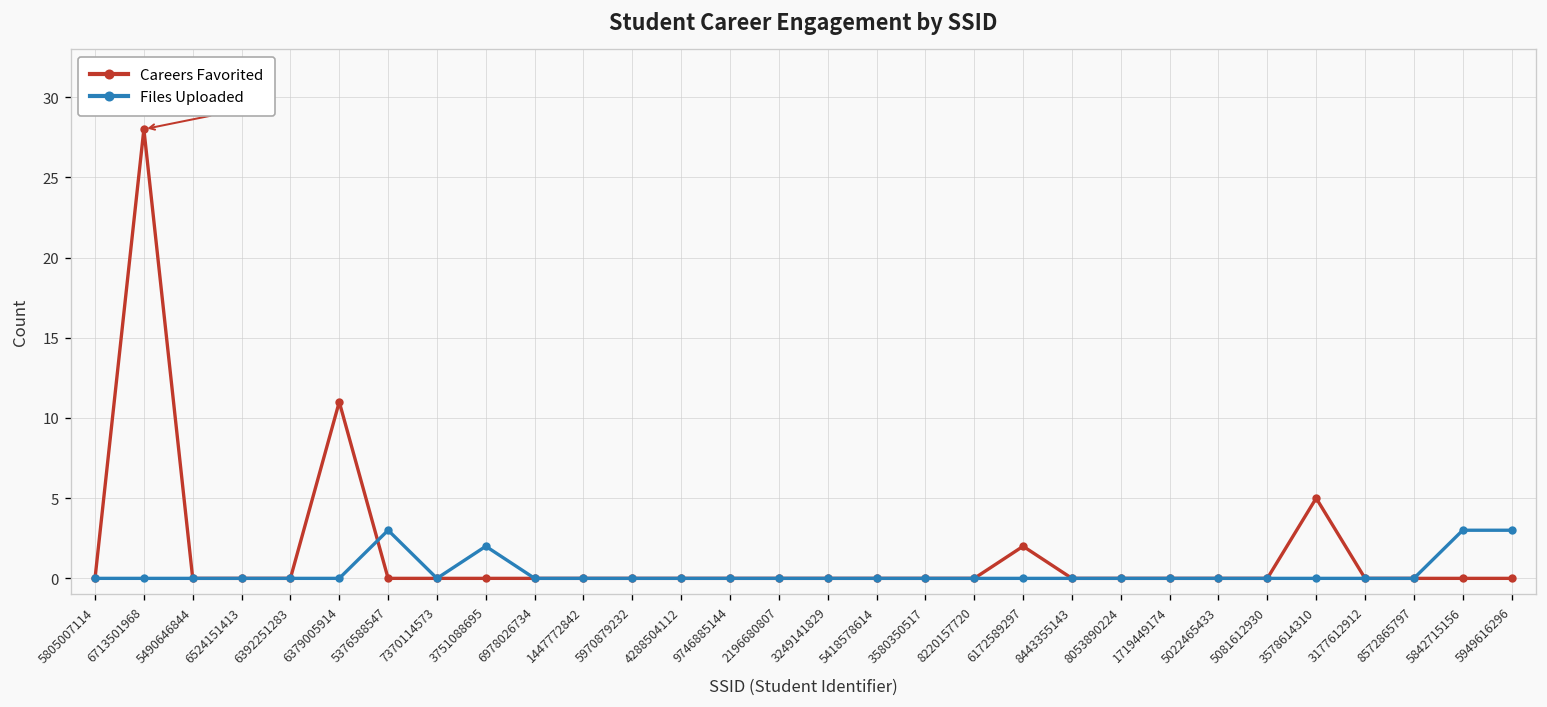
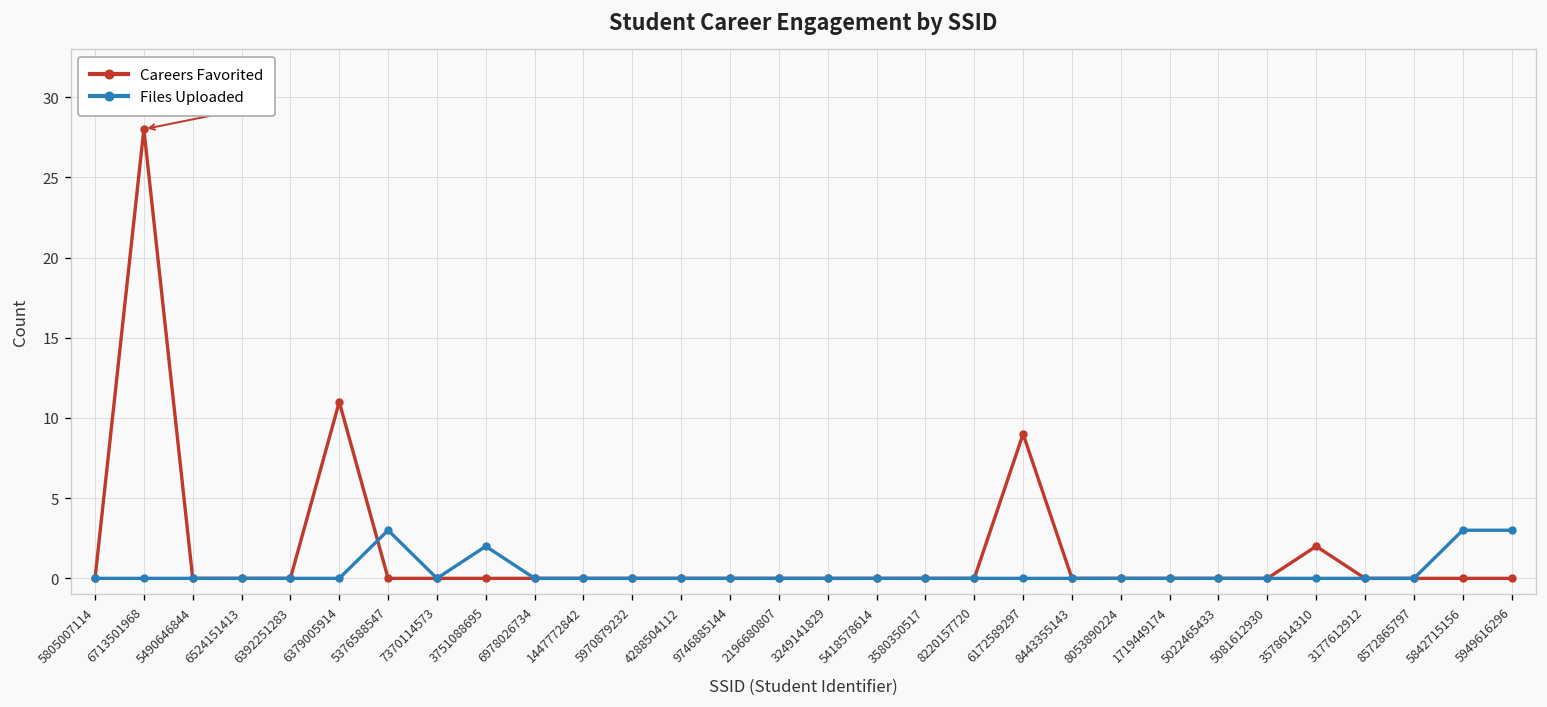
Careers Favorited, 6172589297: 2 -> 9
Careers Favorited, 3578614310: 5 -> 2
